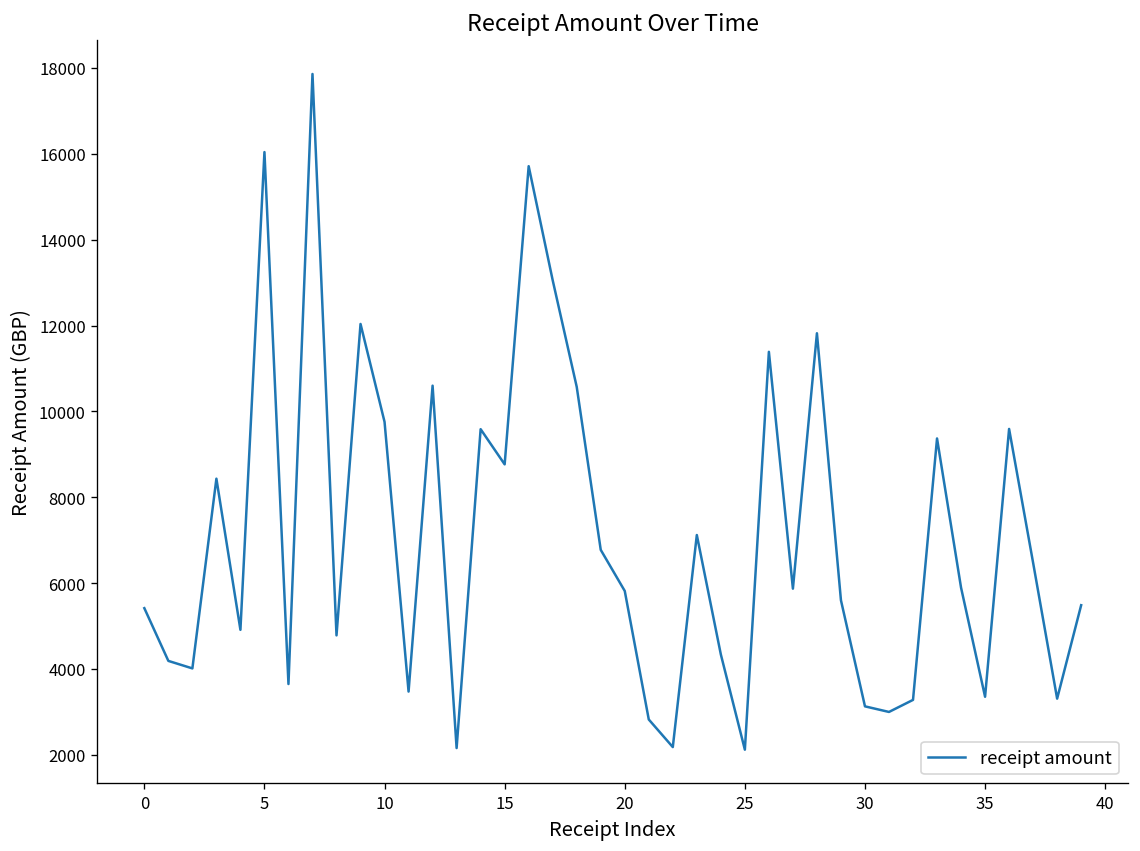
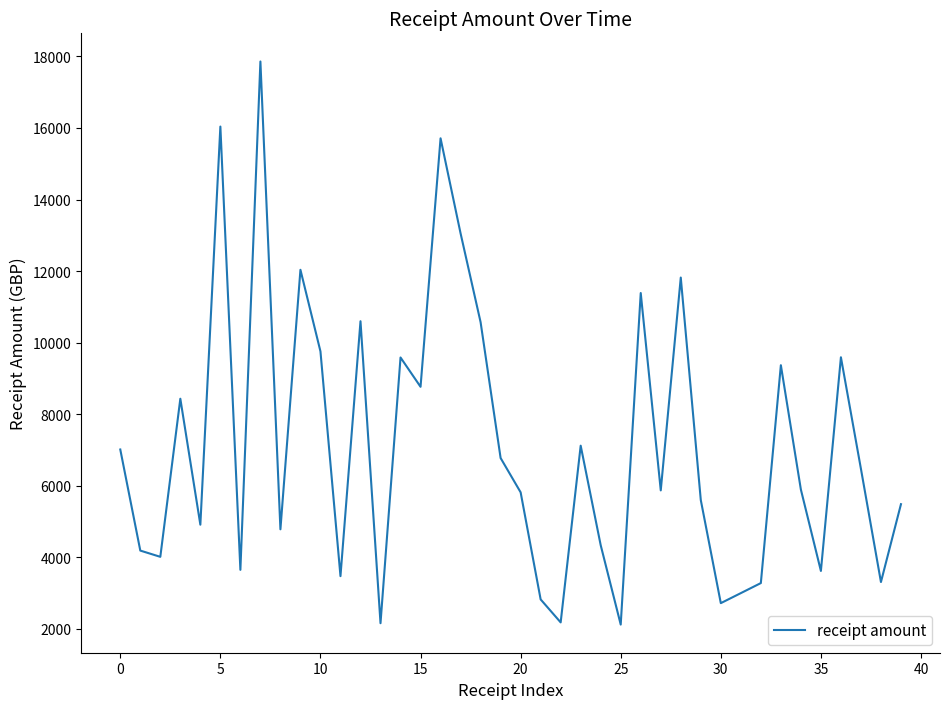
0: 5400 -> 7000
30: 3100 -> 2700
35: 3400 -> 3600
